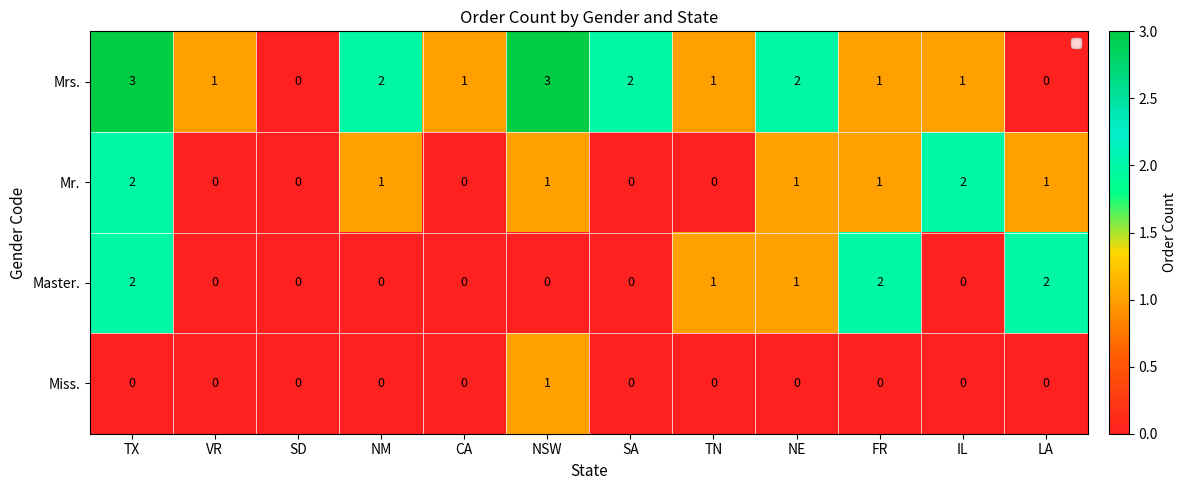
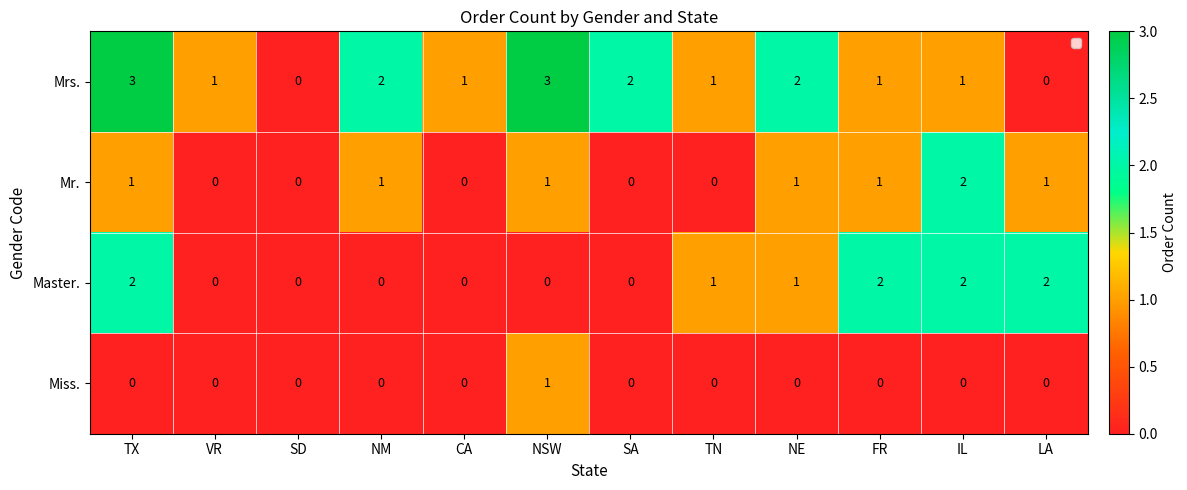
Mr., TX: 2 -> 1
Master., IL: 0 -> 2
